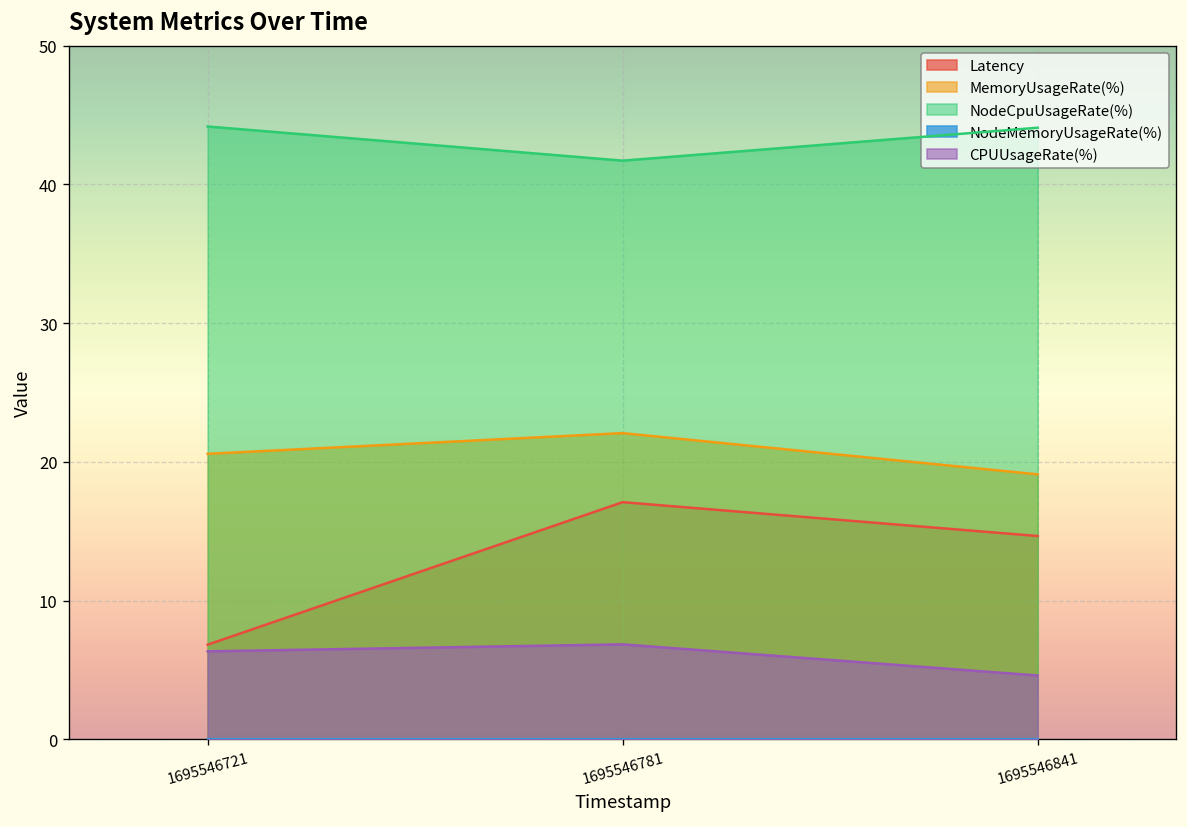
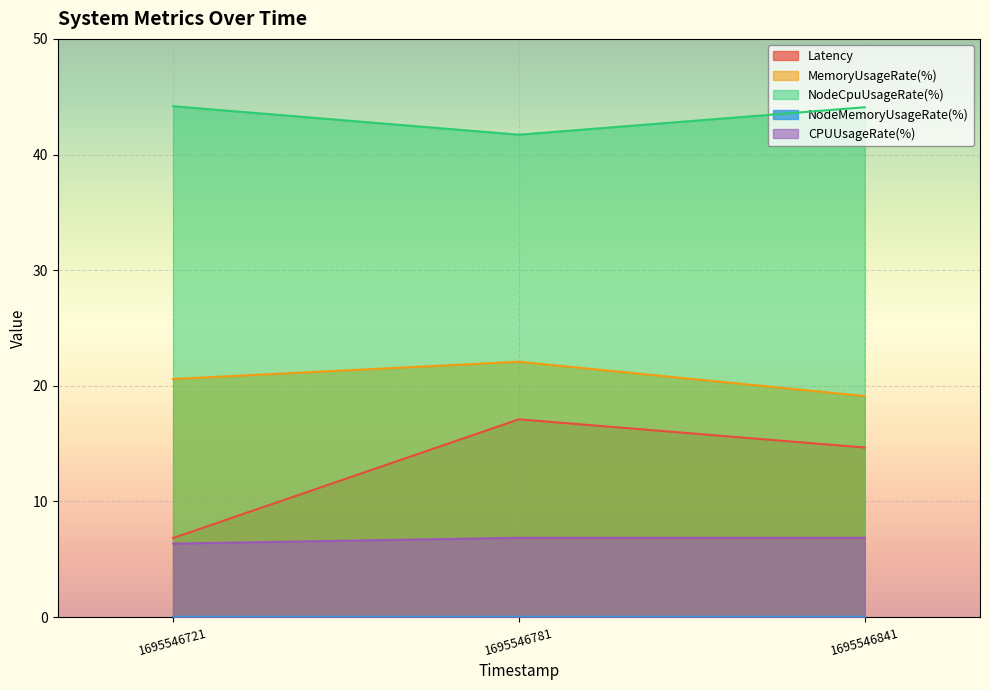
CPUUsageRate(%), 1695546841: 4.6 -> 6.9
